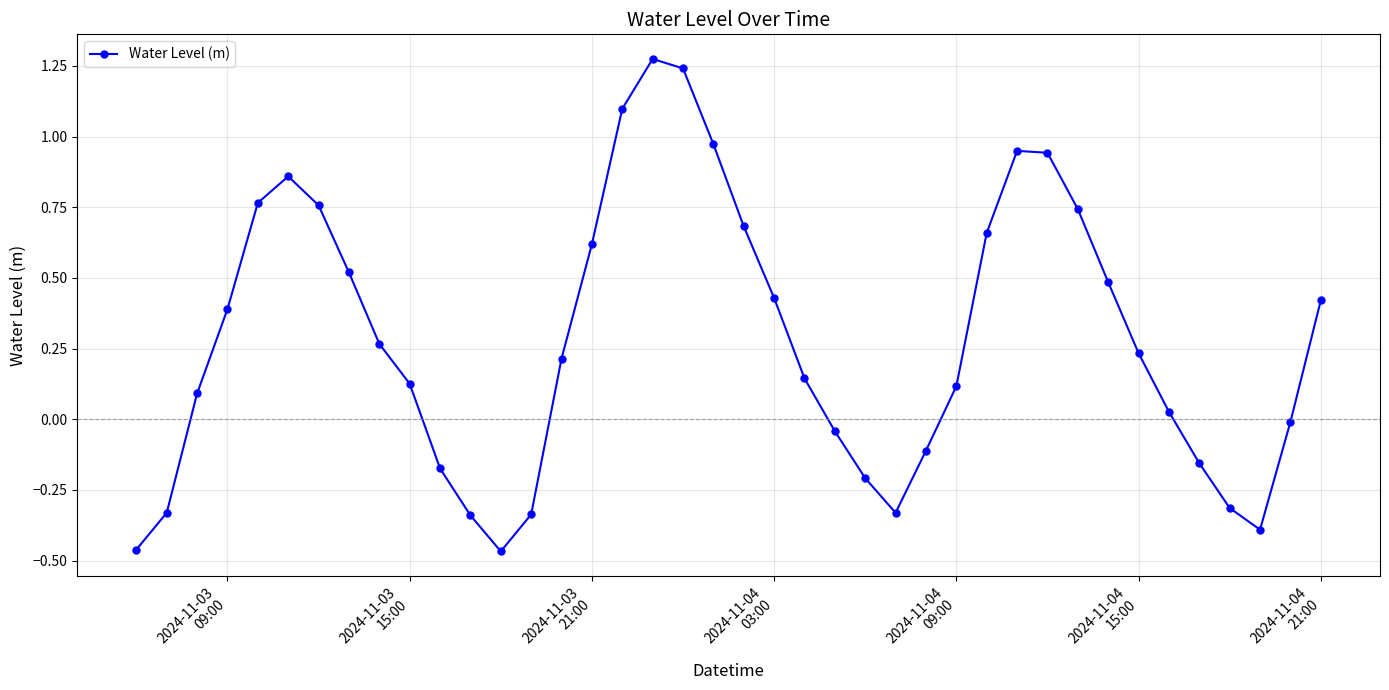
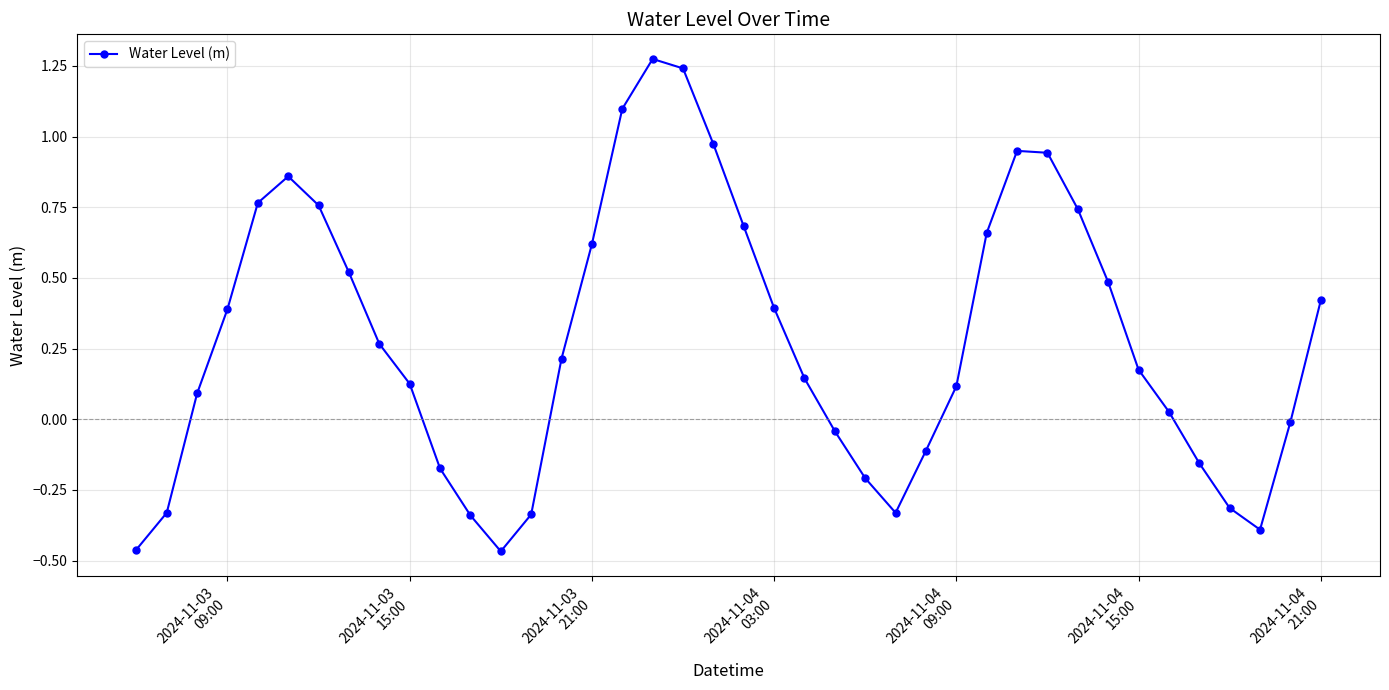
2024-11-04 03:00: 0.43 -> 0.39
2024-11-04 15:00: 0.23 -> 0.18
